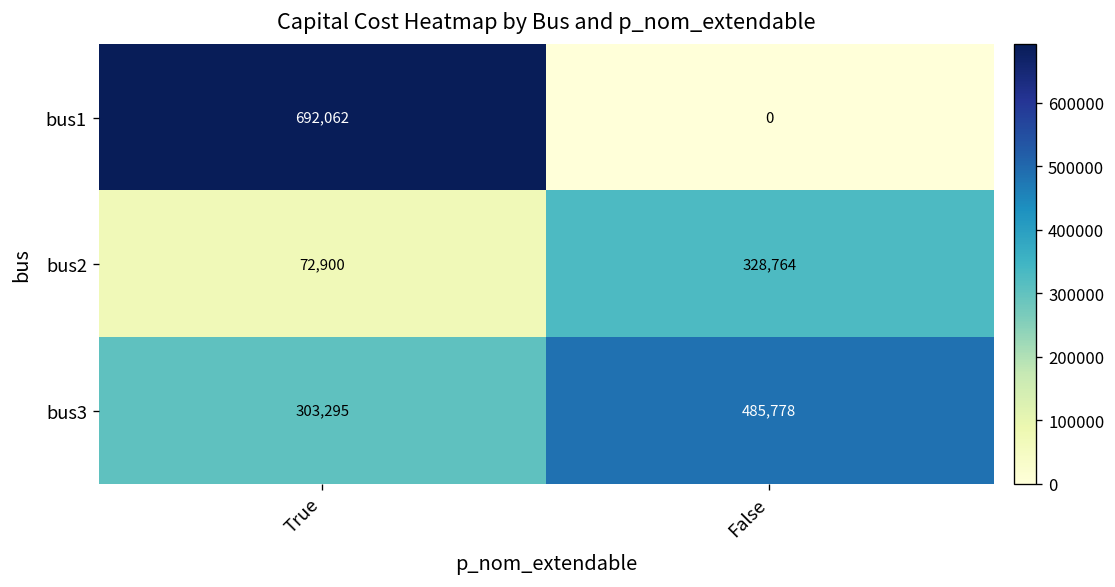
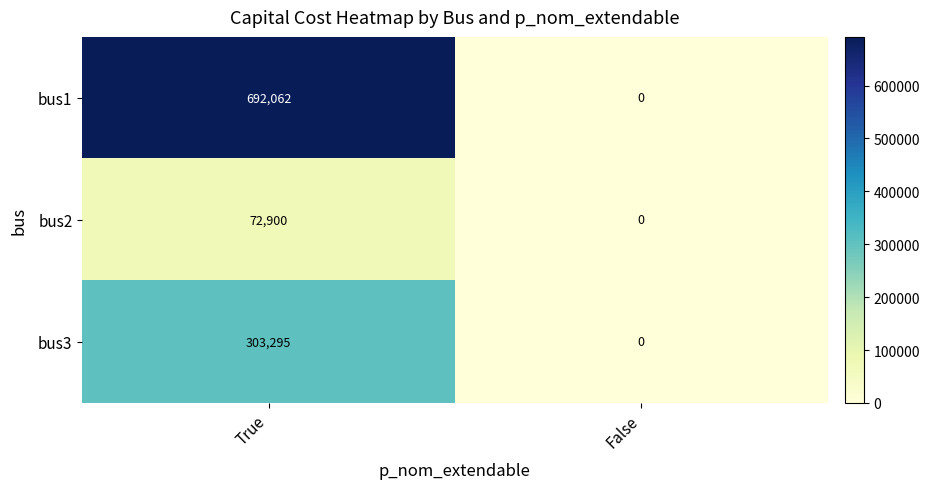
bus2, False: 328,764 -> 0
bus3, False: 485,778 -> 0
